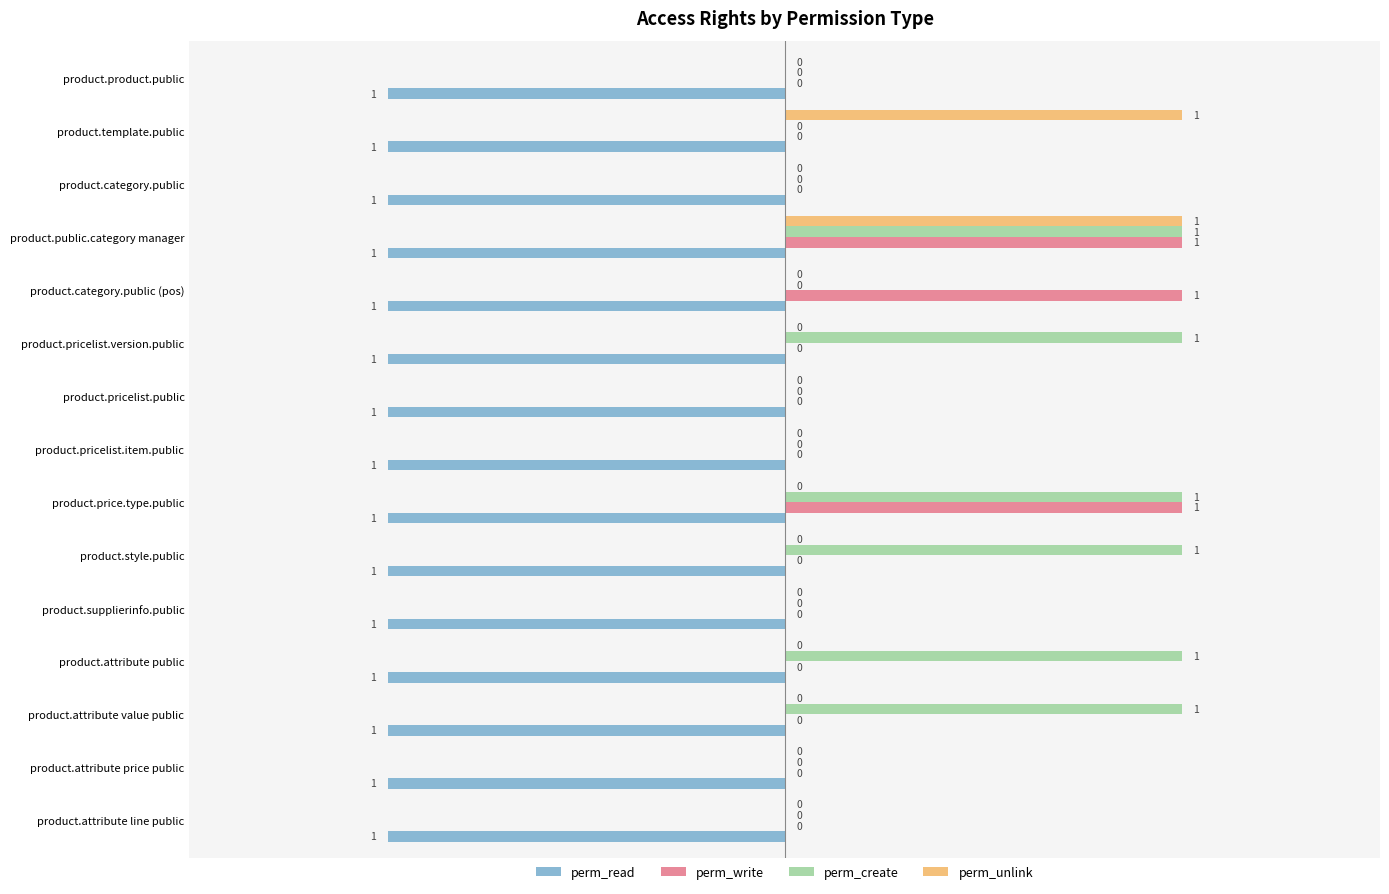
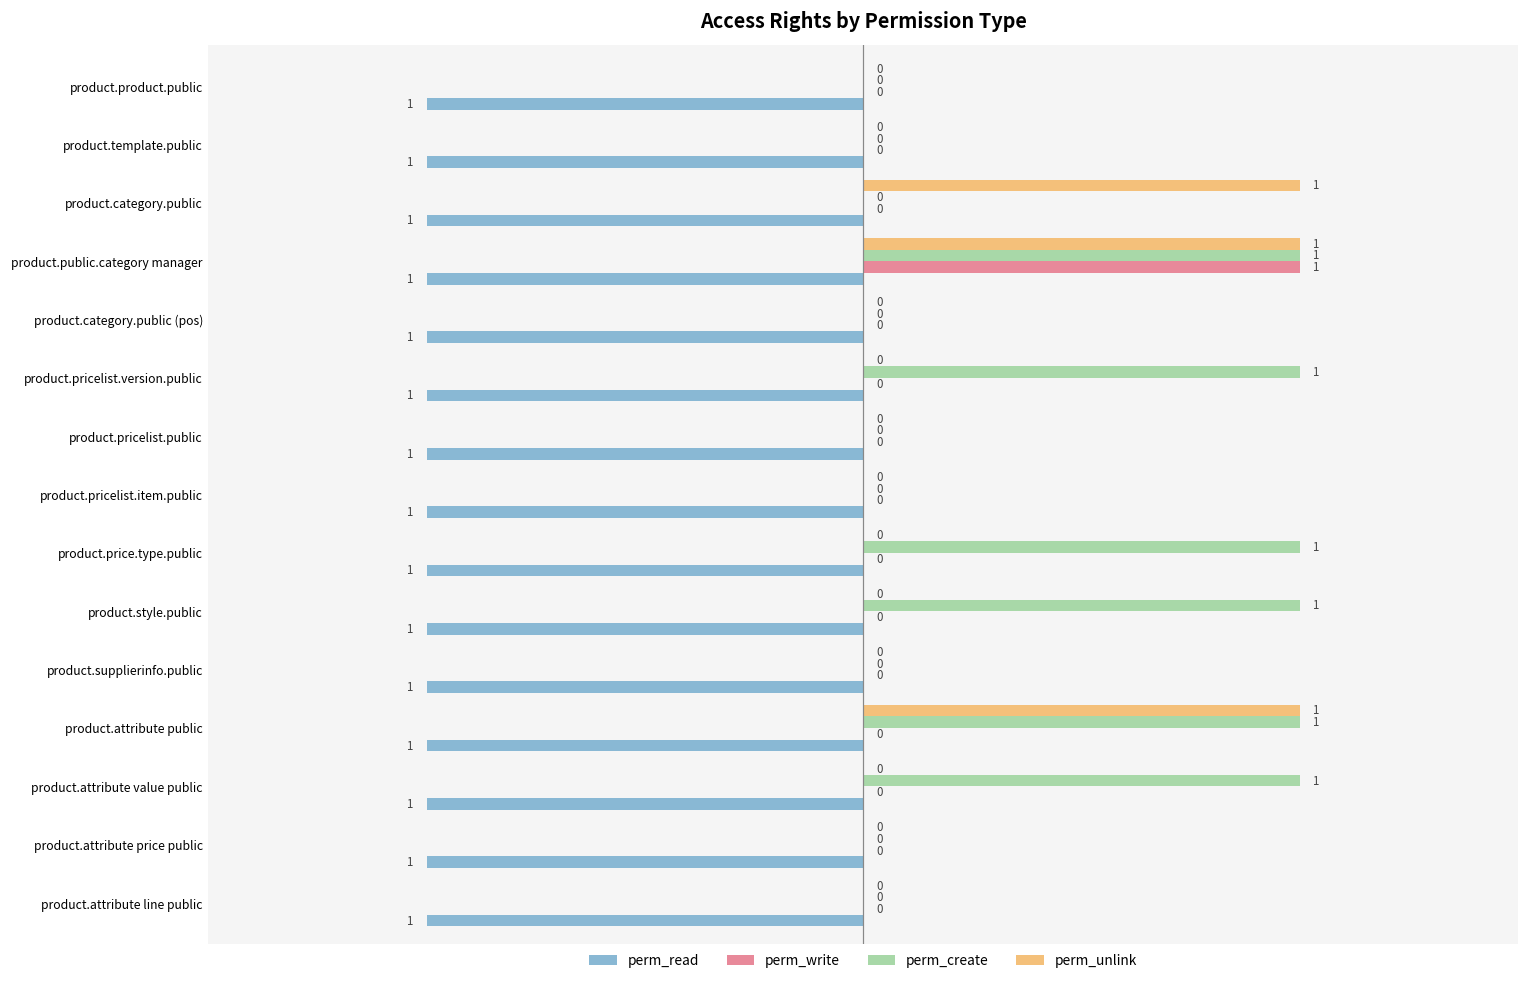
perm_unlink, product.template.public: 1 -> 0
perm_unlink, product.category.public: 0 -> 1
perm_write, product.category.public (pos): 1 -> 0
perm_write, product.price.type.public: 1 -> 0
perm_unlink, product.attribute public: 0 -> 1
